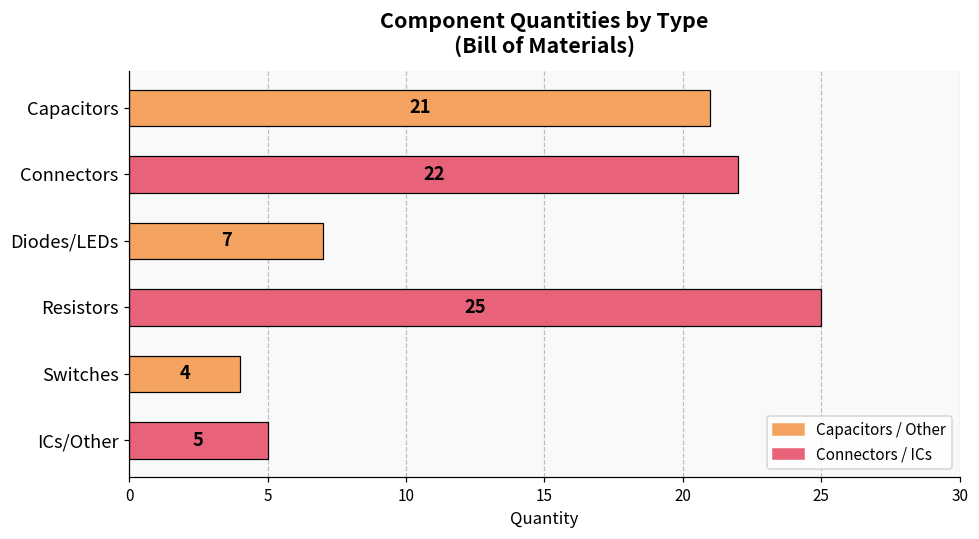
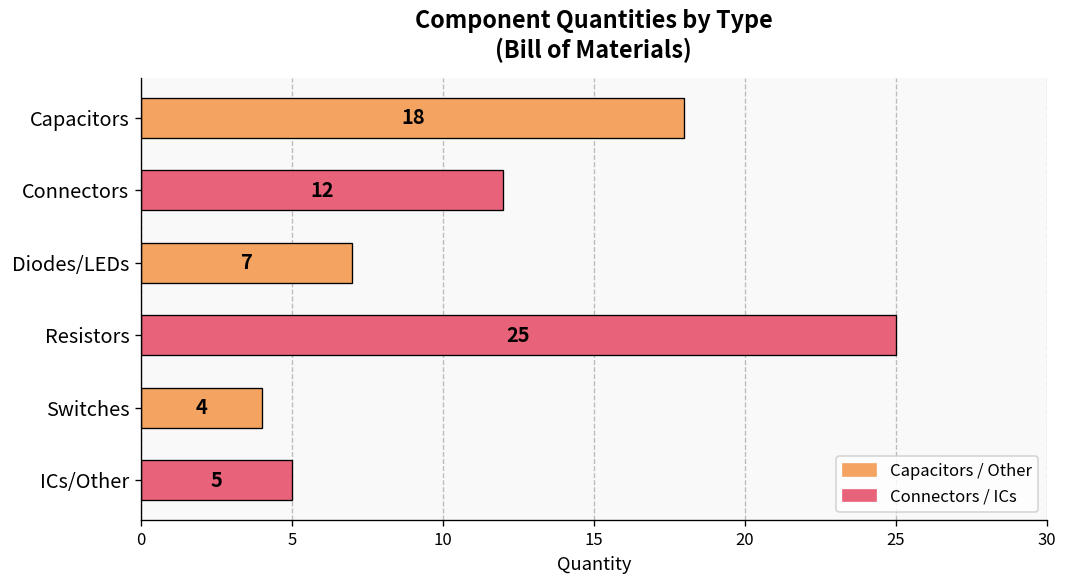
Capacitors: 21 -> 18
Connectors: 22 -> 12
